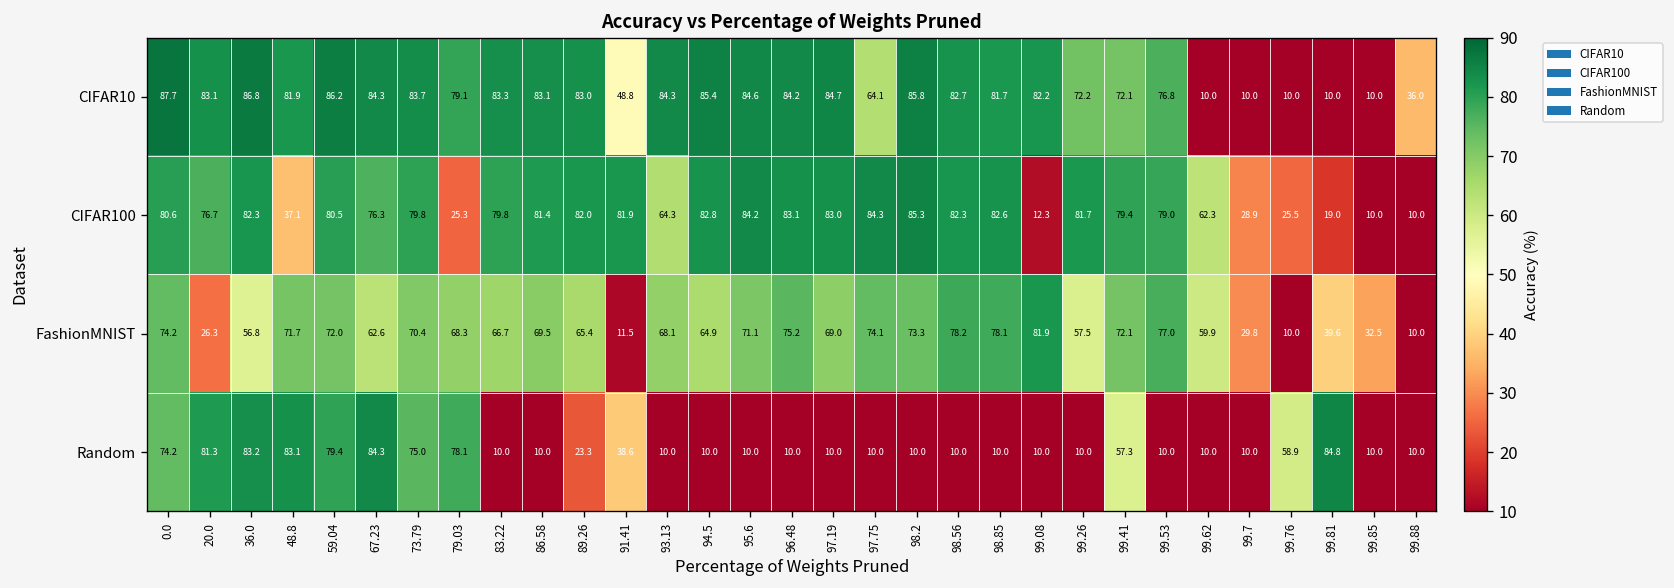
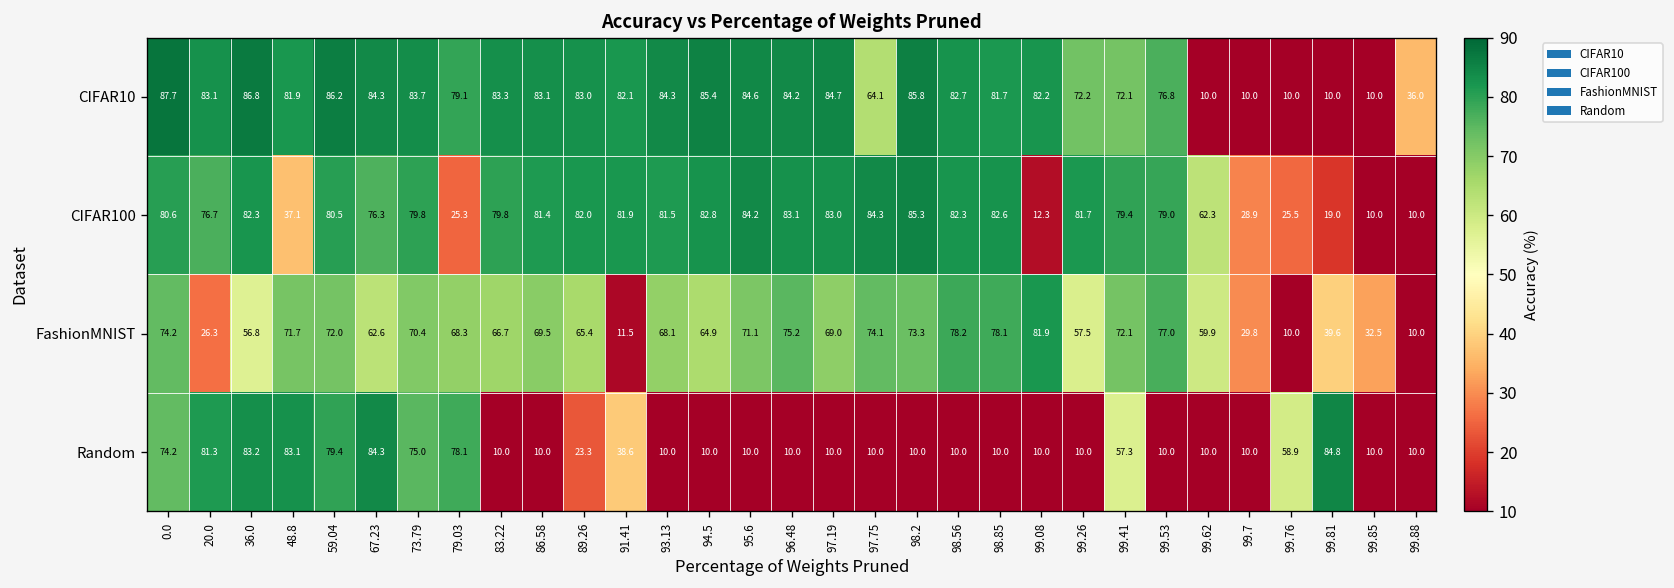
CIFAR10, 91.41: 48.8 -> 82.1
CIFAR100, 93.13: 64.3 -> 81.5
